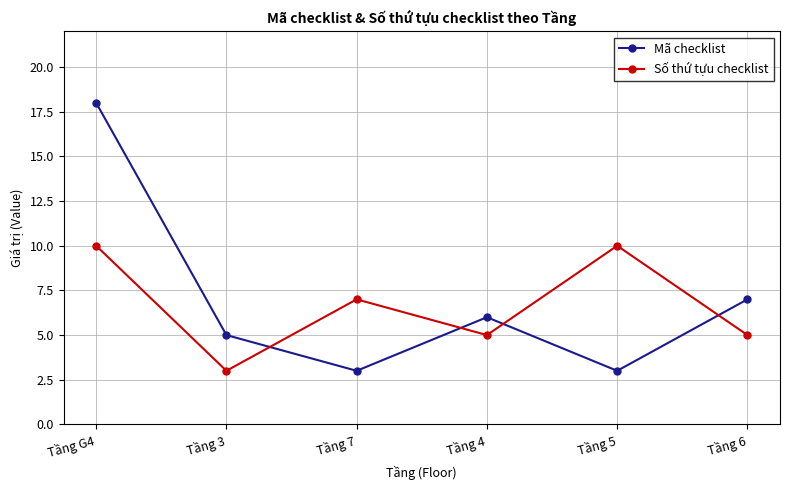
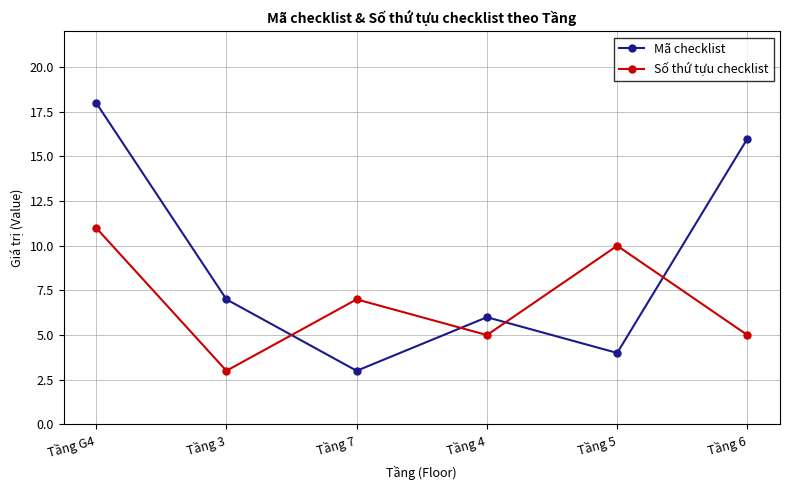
Số thứ tựu checklist, Tầng G4: 10 -> 11
Mã checklist, Tầng 3: 5 -> 7
Mã checklist, Tầng 5: 3 -> 4
Mã checklist, Tầng 6: 7 -> 16
